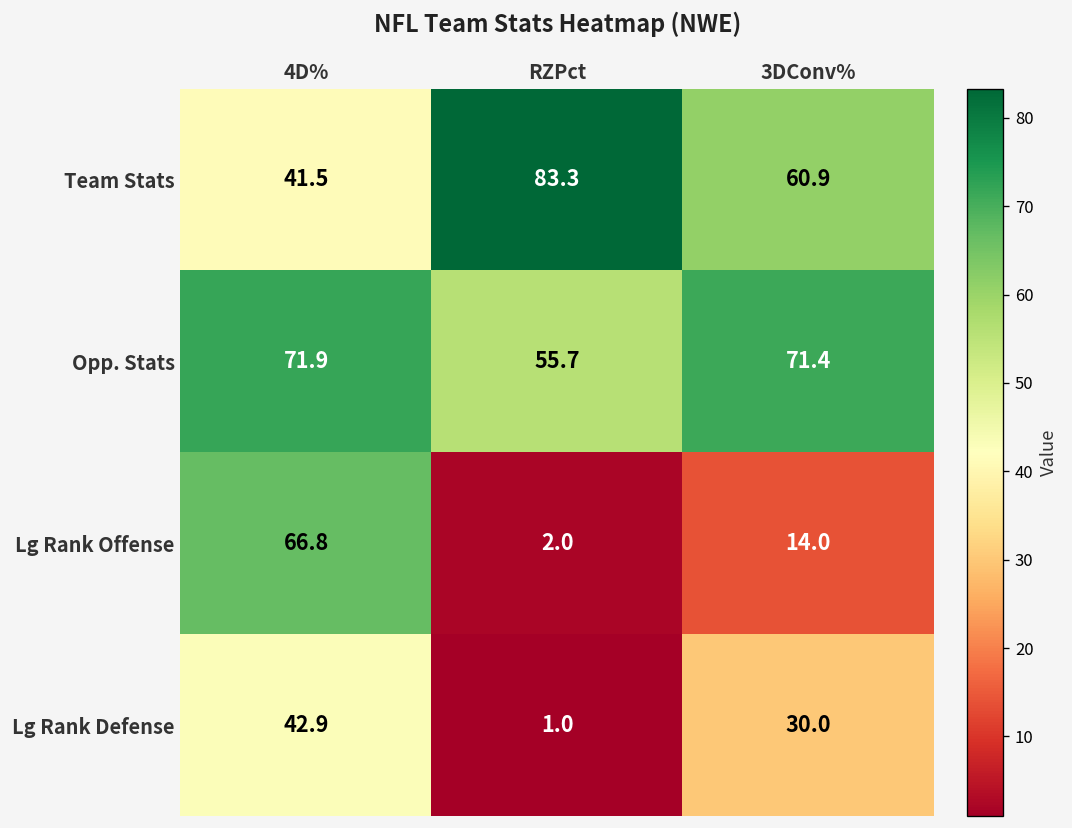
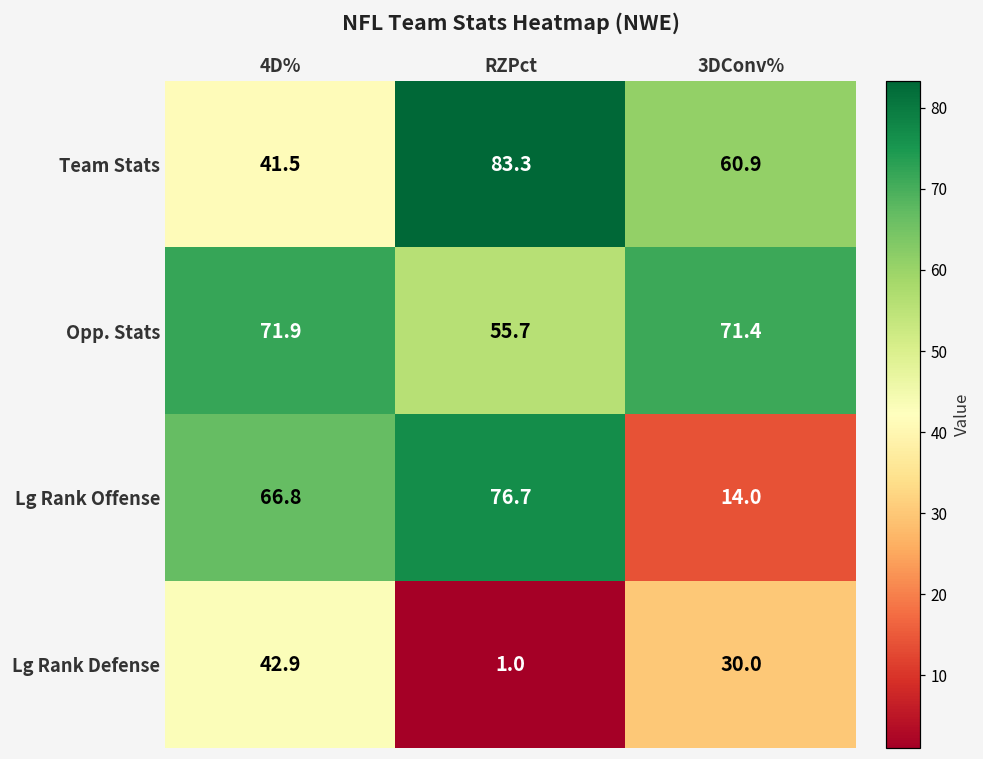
Lg Rank Offense, RZPct: 2.0 -> 76.7
